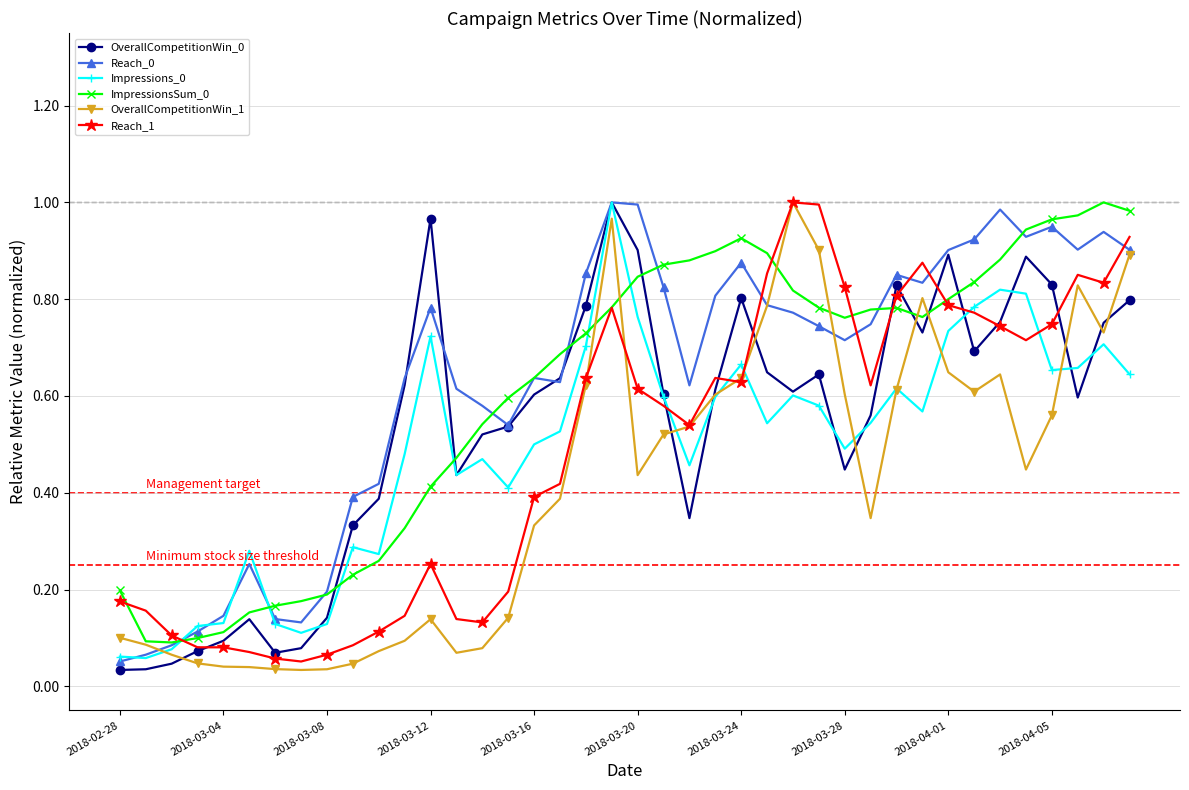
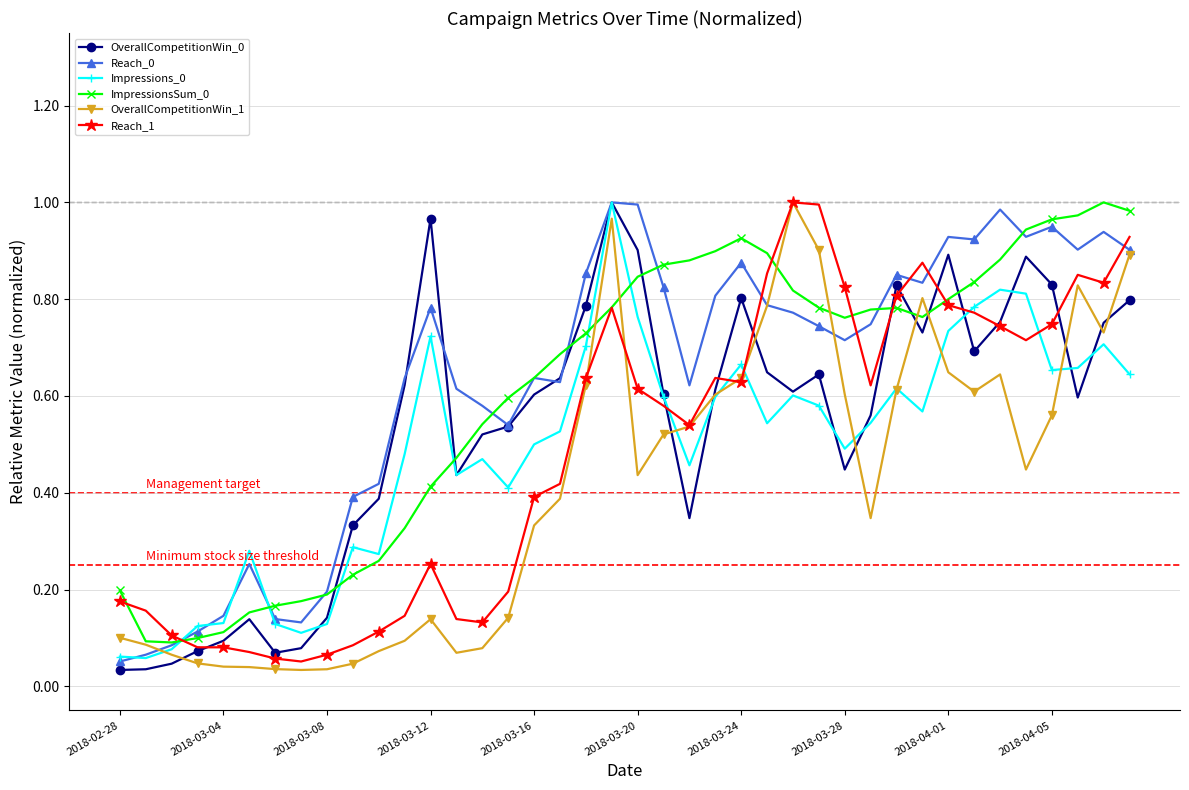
Reach_0, 2018-04-01: 0.90 -> 0.93
